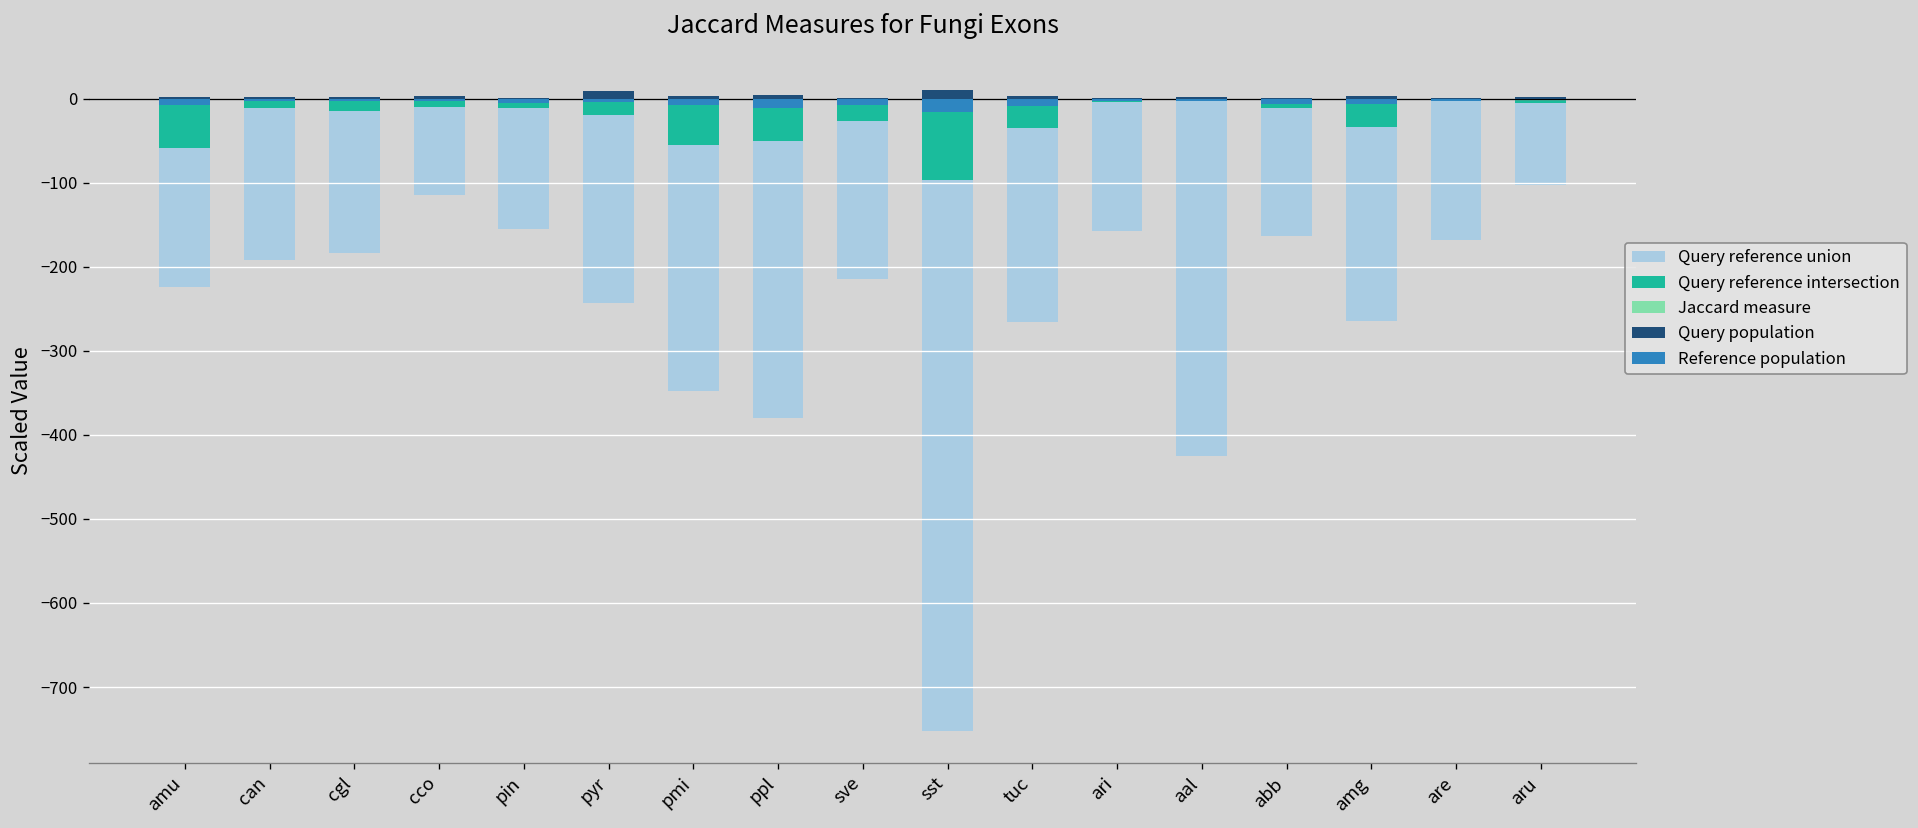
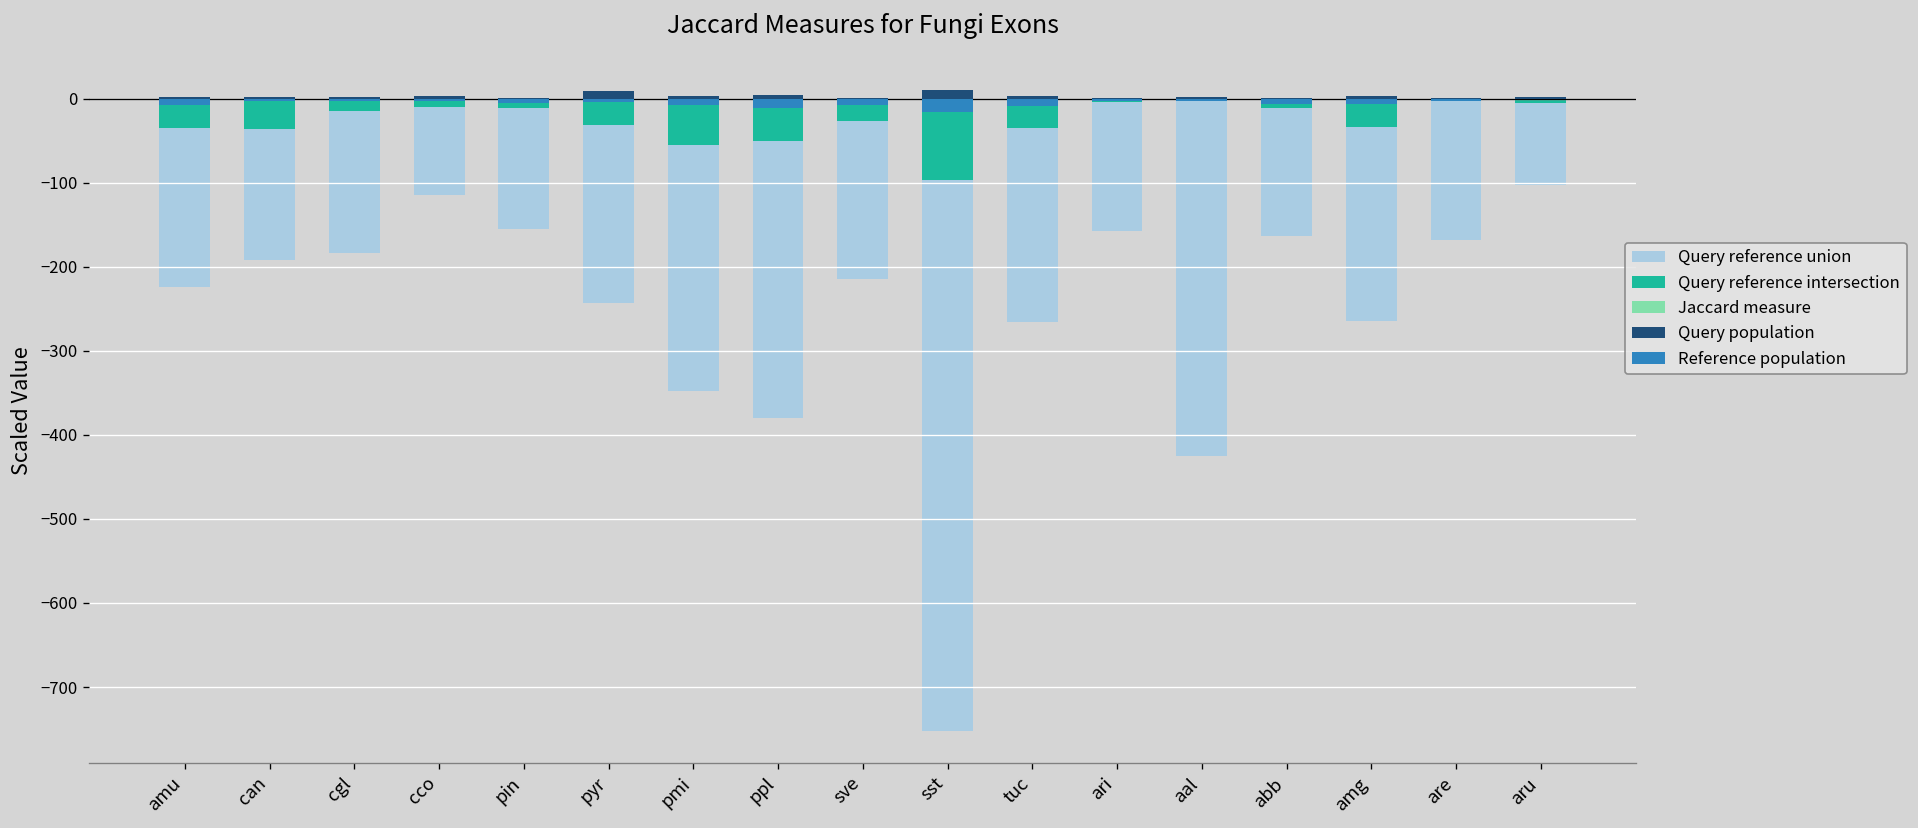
Query reference intersection, amu: -60 -> -30
Query reference intersection, can: -10 -> -40
Query reference intersection, pyr: -20 -> -30
